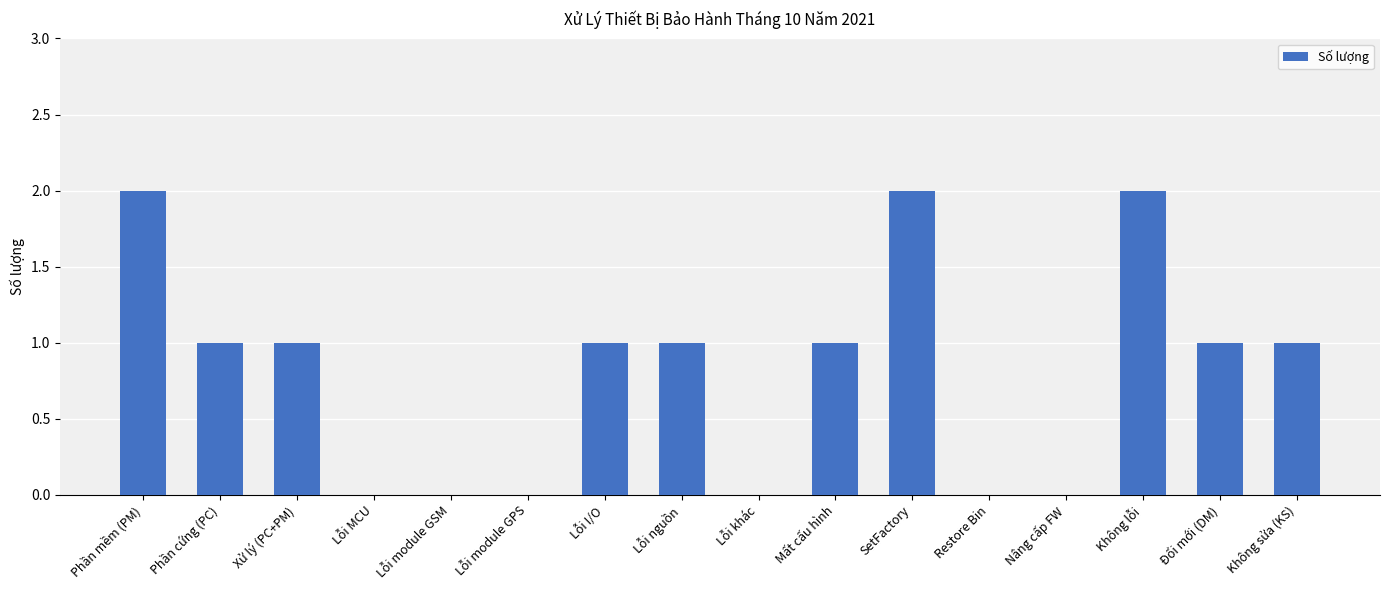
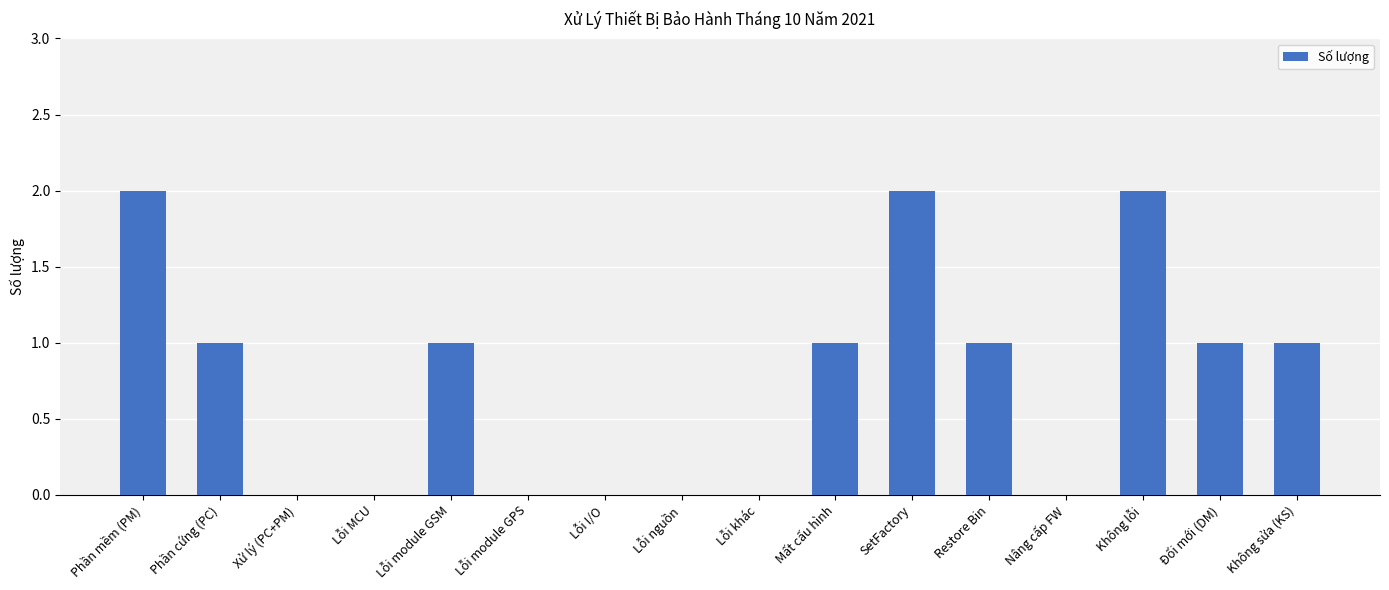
Xử lý (PC+PM): 1 -> 0
Lỗi module GSM: 0 -> 1
Lỗi I/O: 1 -> 0
Lỗi nguồn: 1 -> 0
Restore Bin: 0 -> 1
